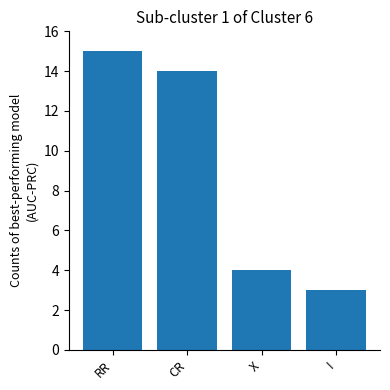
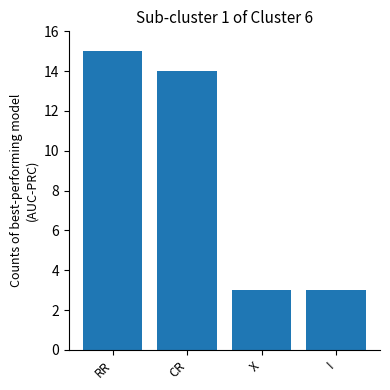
X: 4 -> 3
